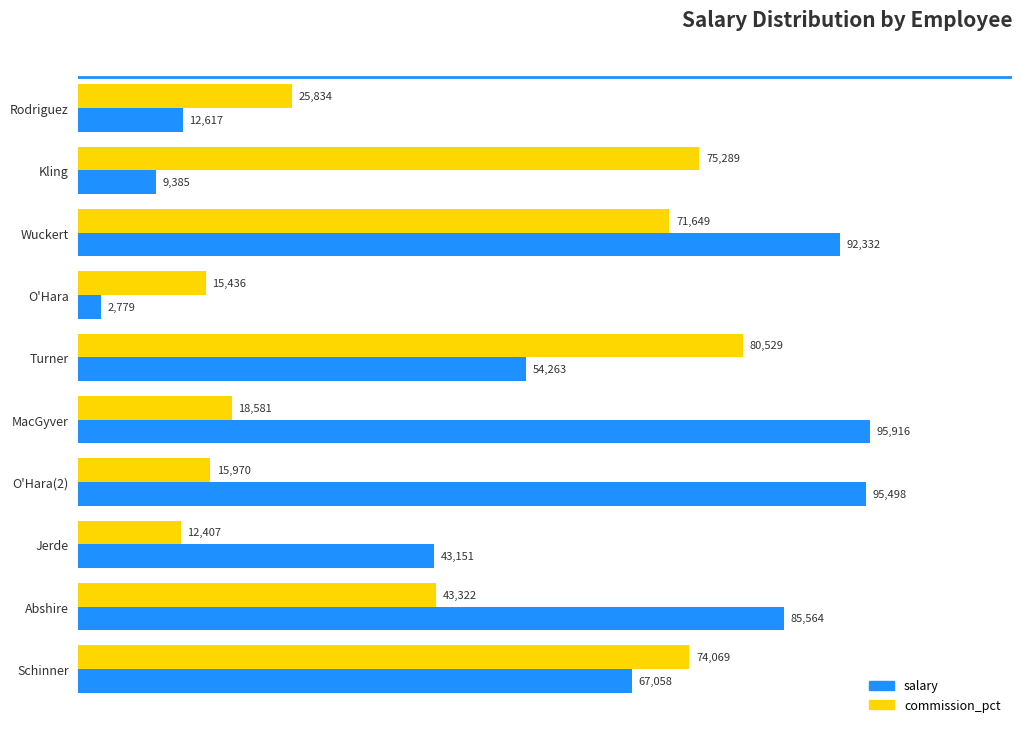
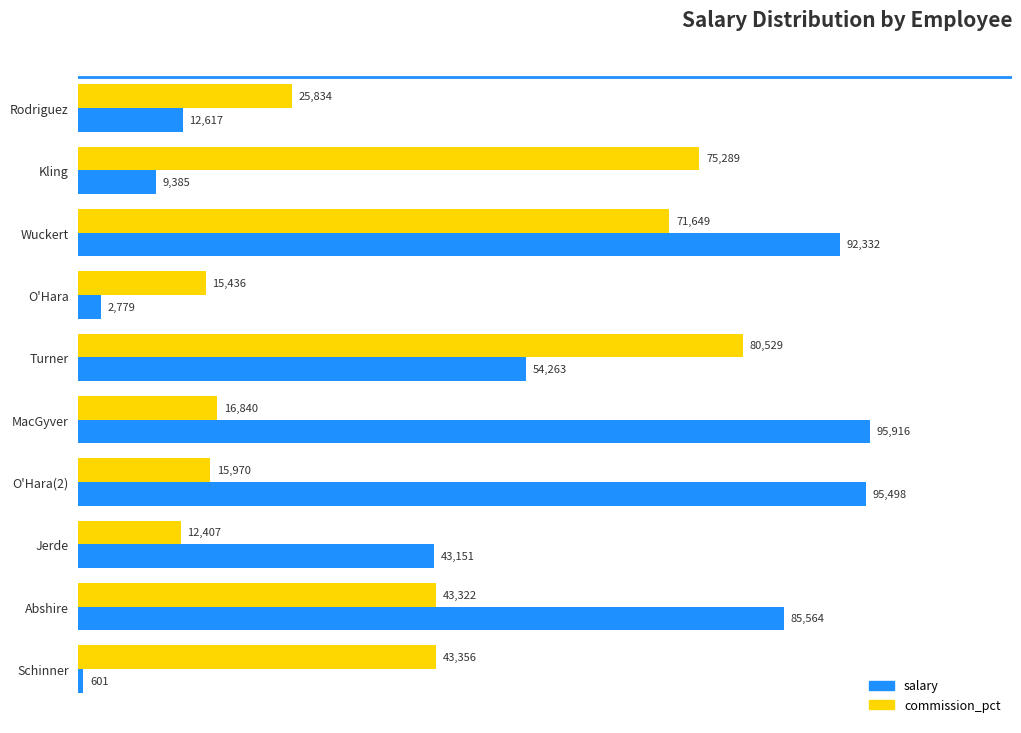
commission_pct, MacGyver: 18,581 -> 16,840
commission_pct, Schinner: 74,069 -> 43,356
salary, Schinner: 67,058 -> 601
